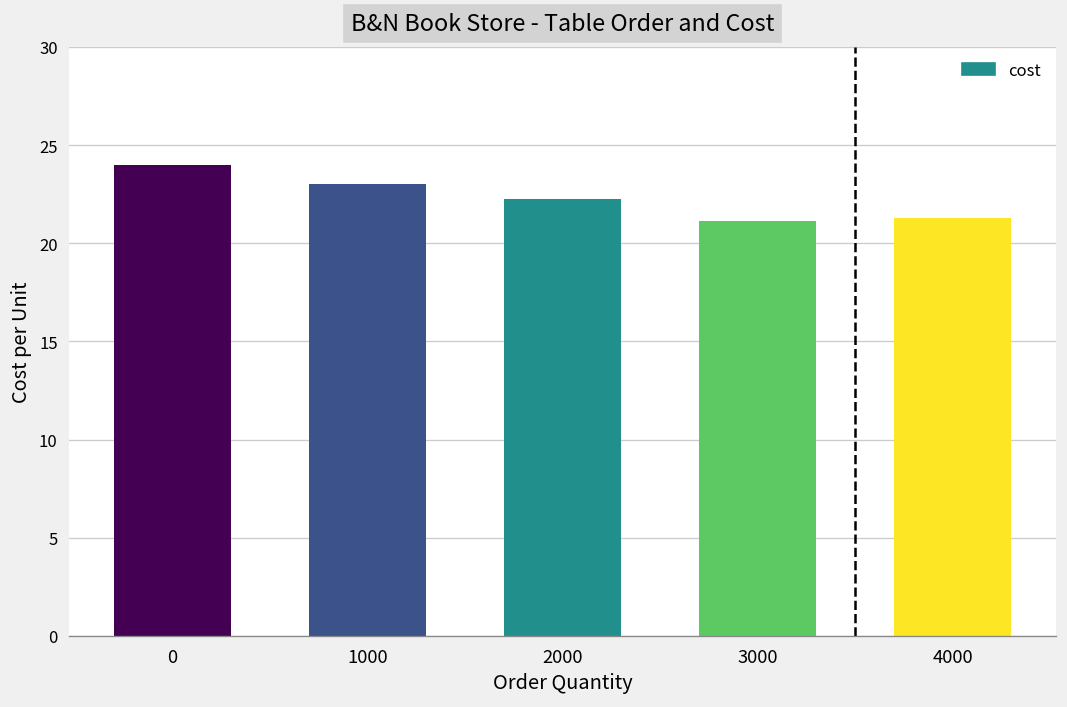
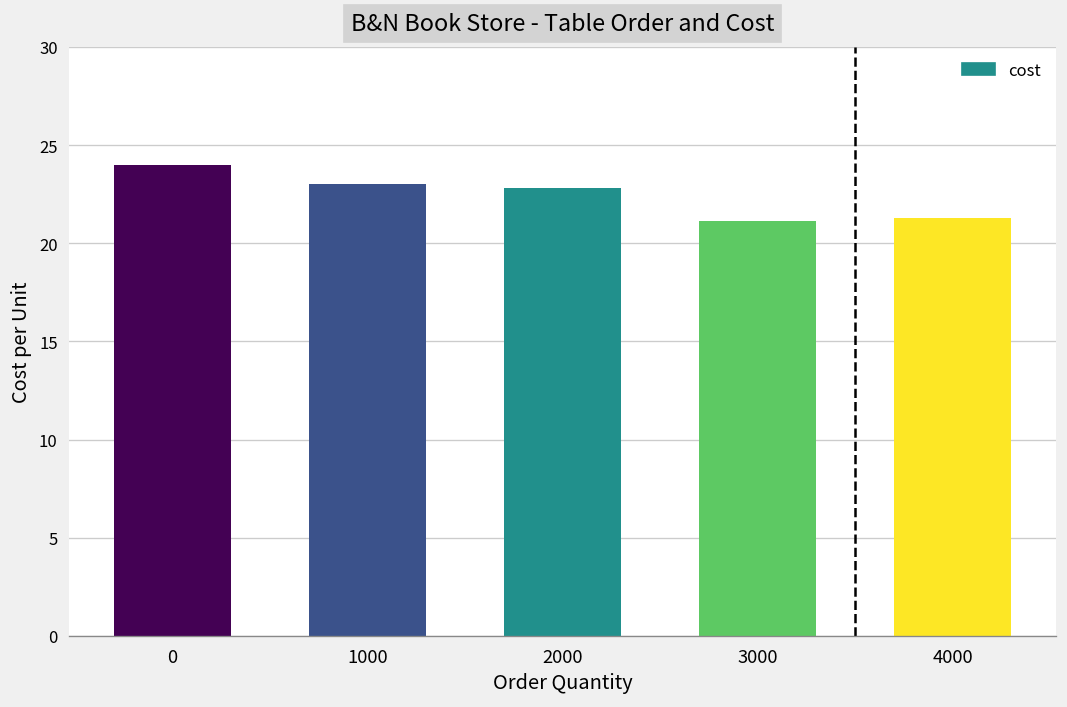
2000: 22.3 -> 22.8
